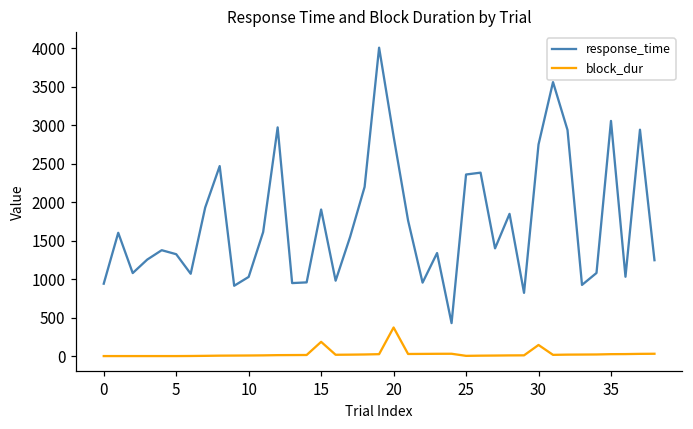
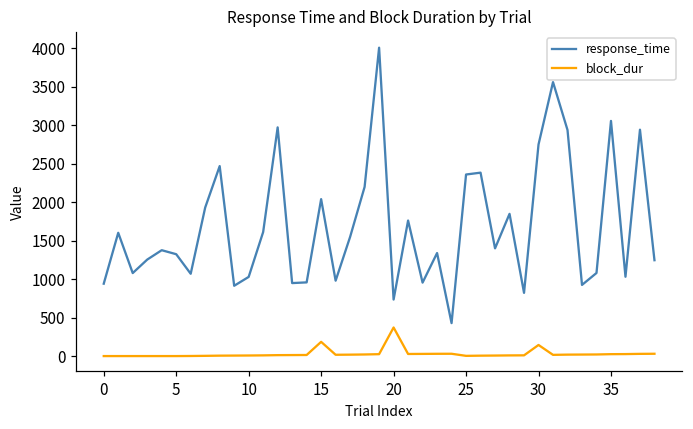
response_time, 15: 1900 -> 2000
response_time, 20: 2900 -> 700
